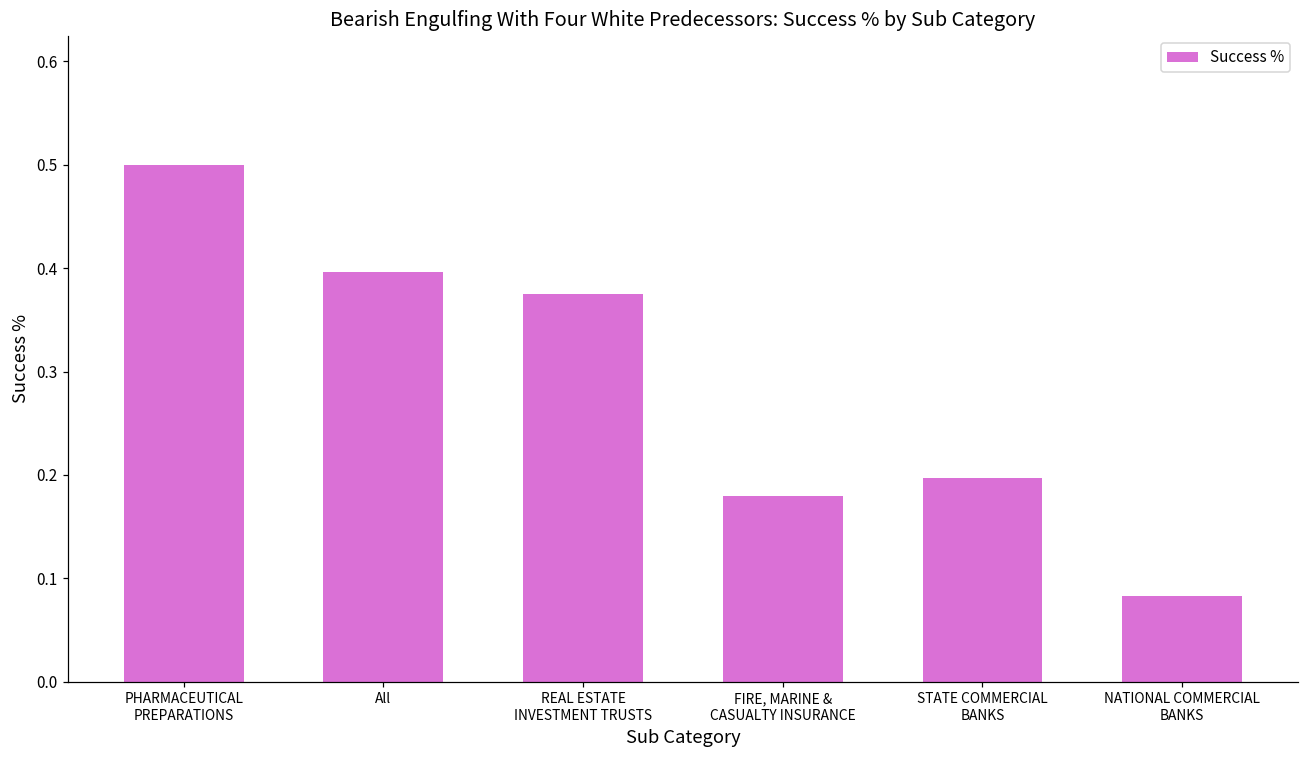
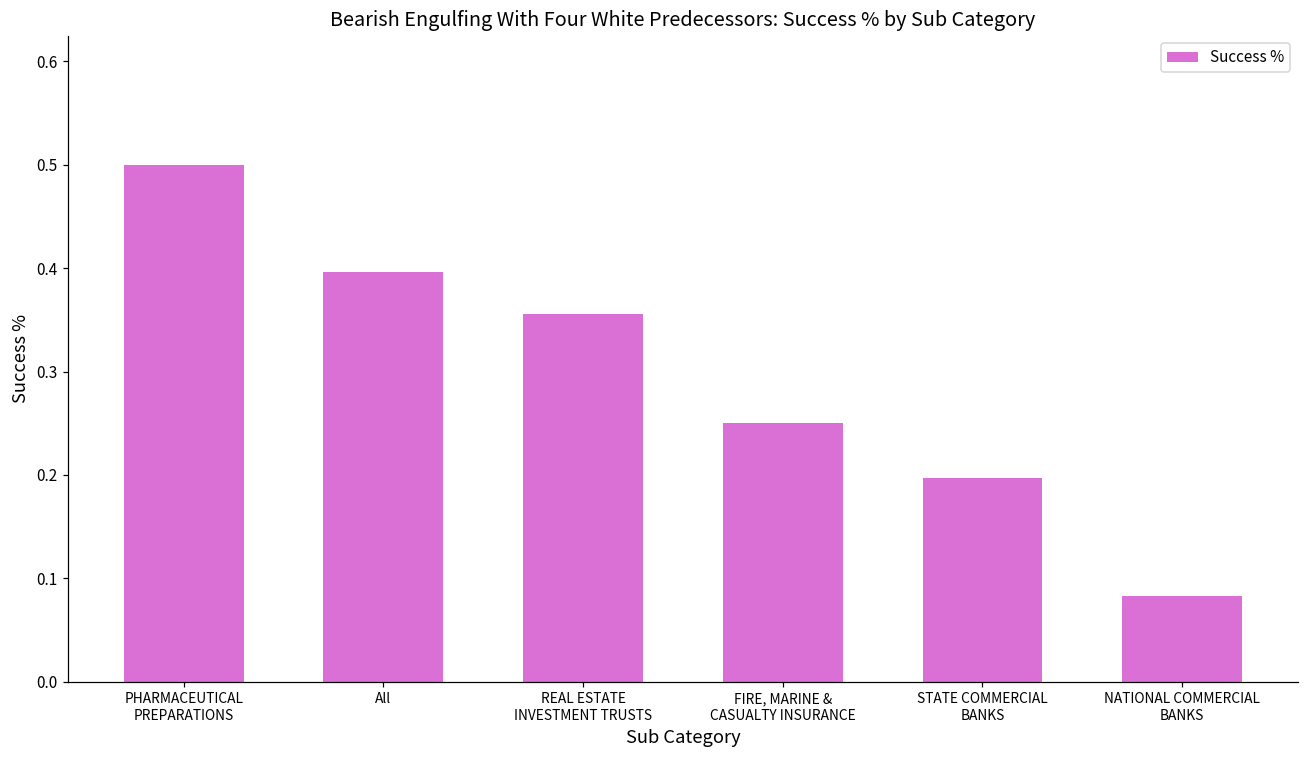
REAL ESTATE INVESTMENT TRUSTS: 0.38 -> 0.36
FIRE, MARINE & CASUALTY INSURANCE: 0.18 -> 0.25
